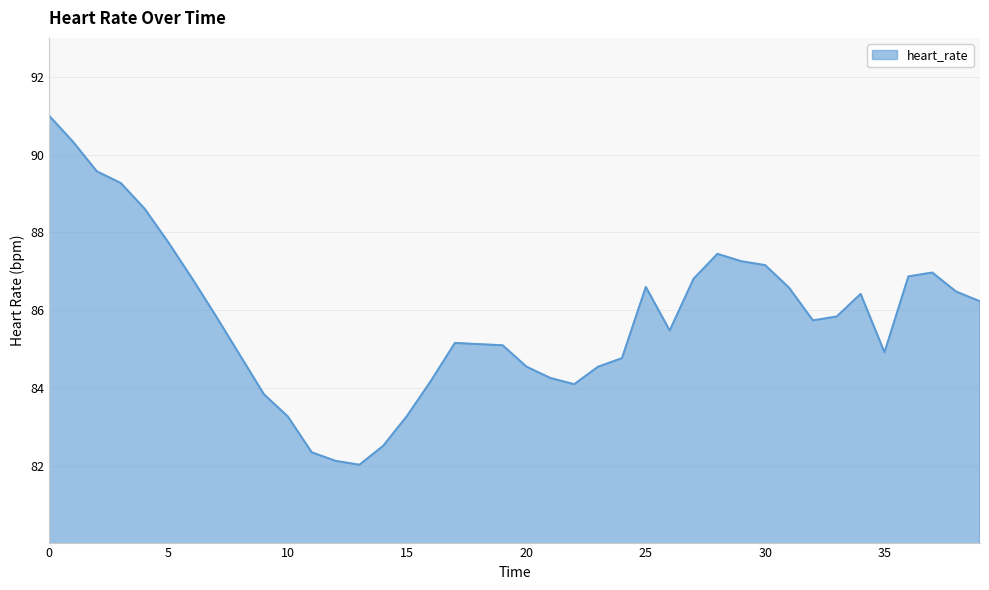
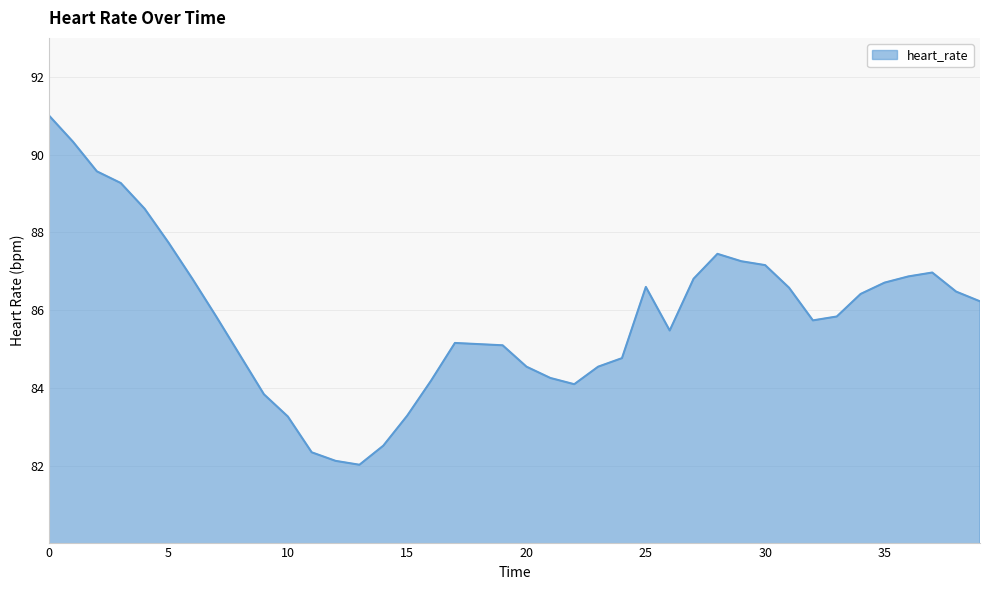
35: 84.9 -> 86.7
